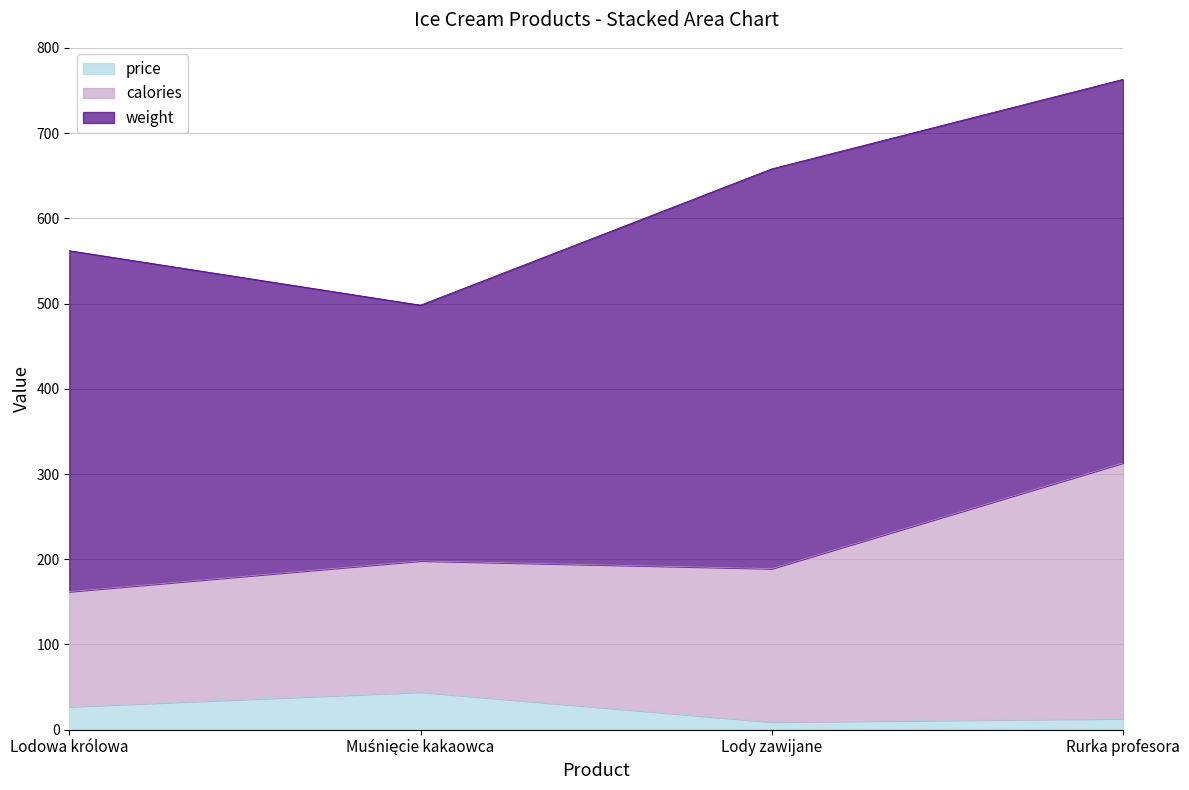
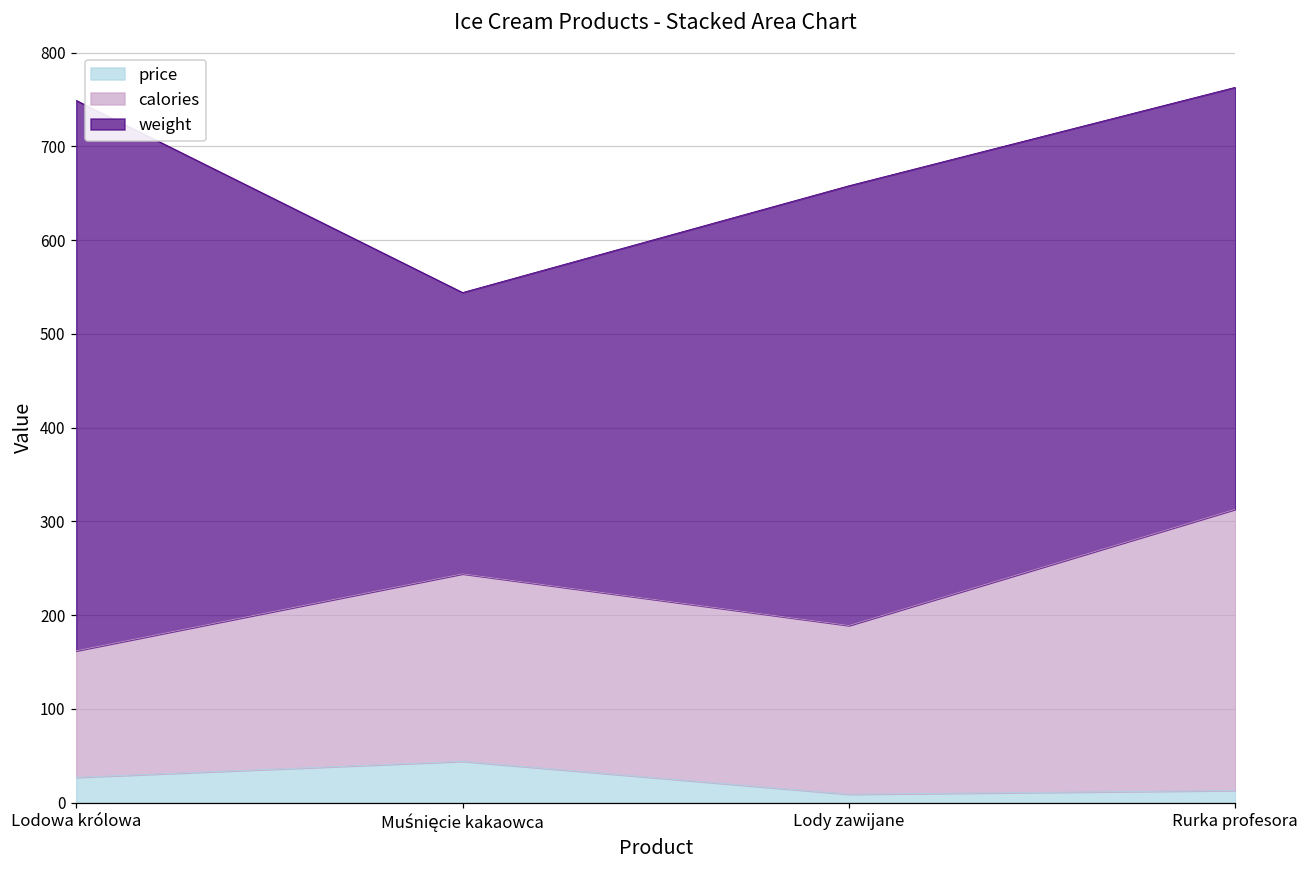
weight, Lodowa królowa: 400 -> 590
calories, Muśnięcie kakaowca: 150 -> 200
